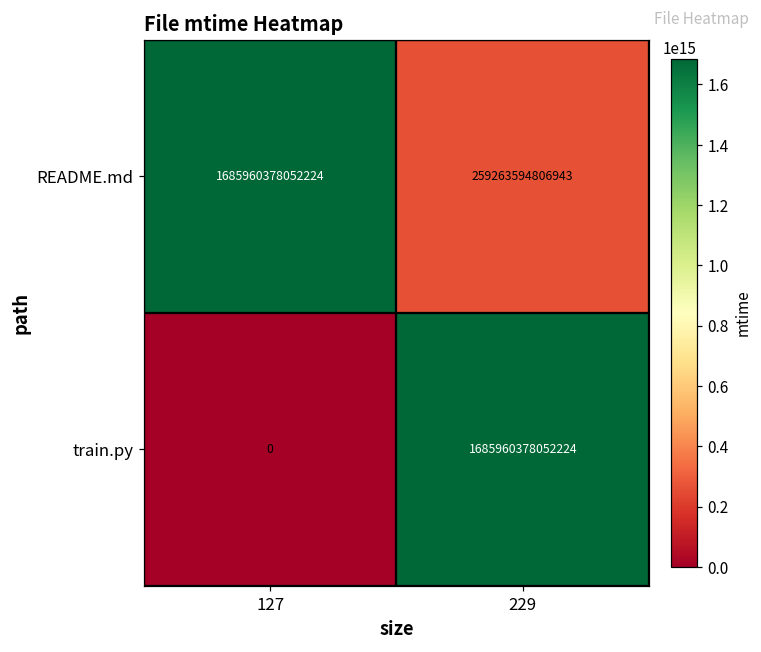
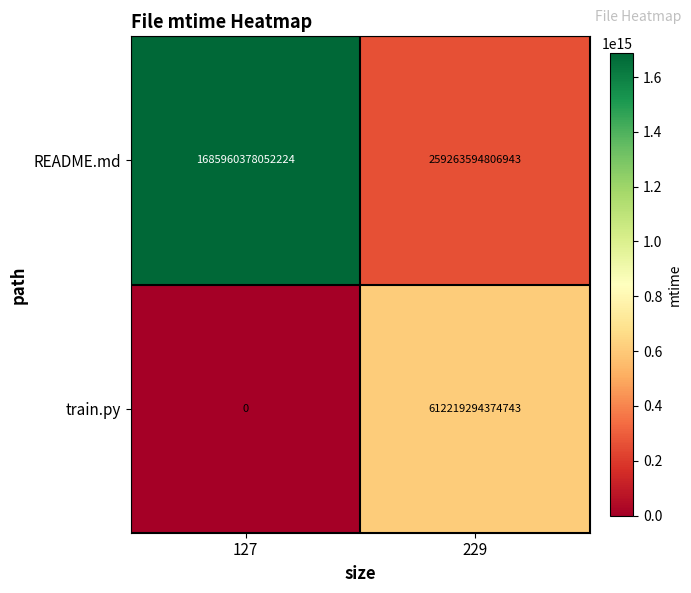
train.py, 229: 1685960378052224 -> 612219294374743
